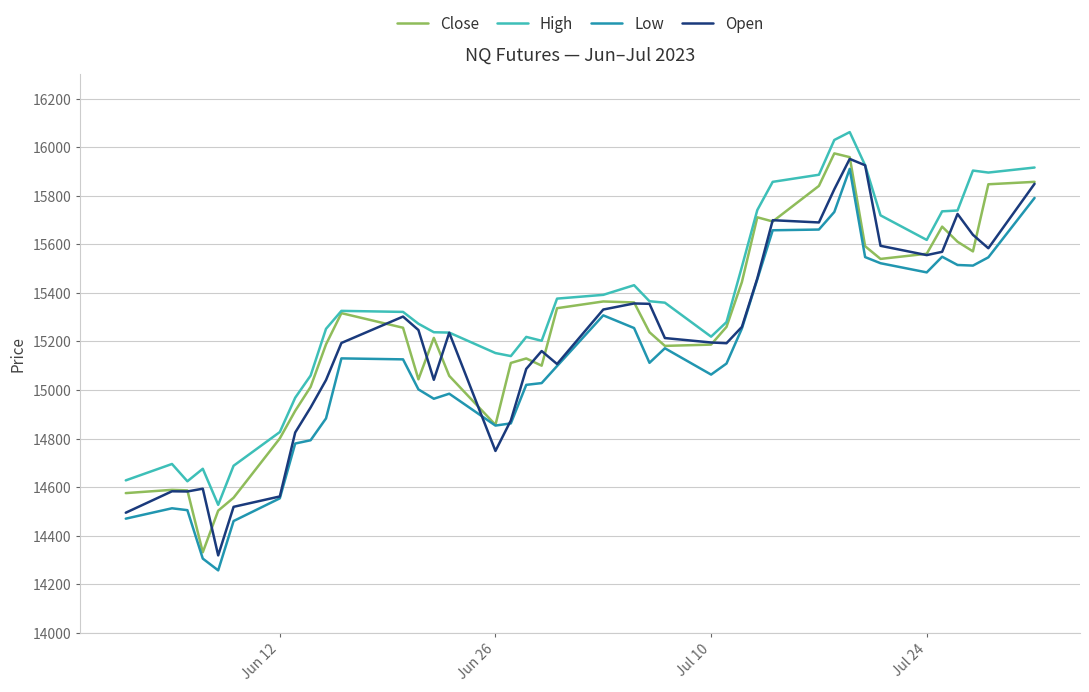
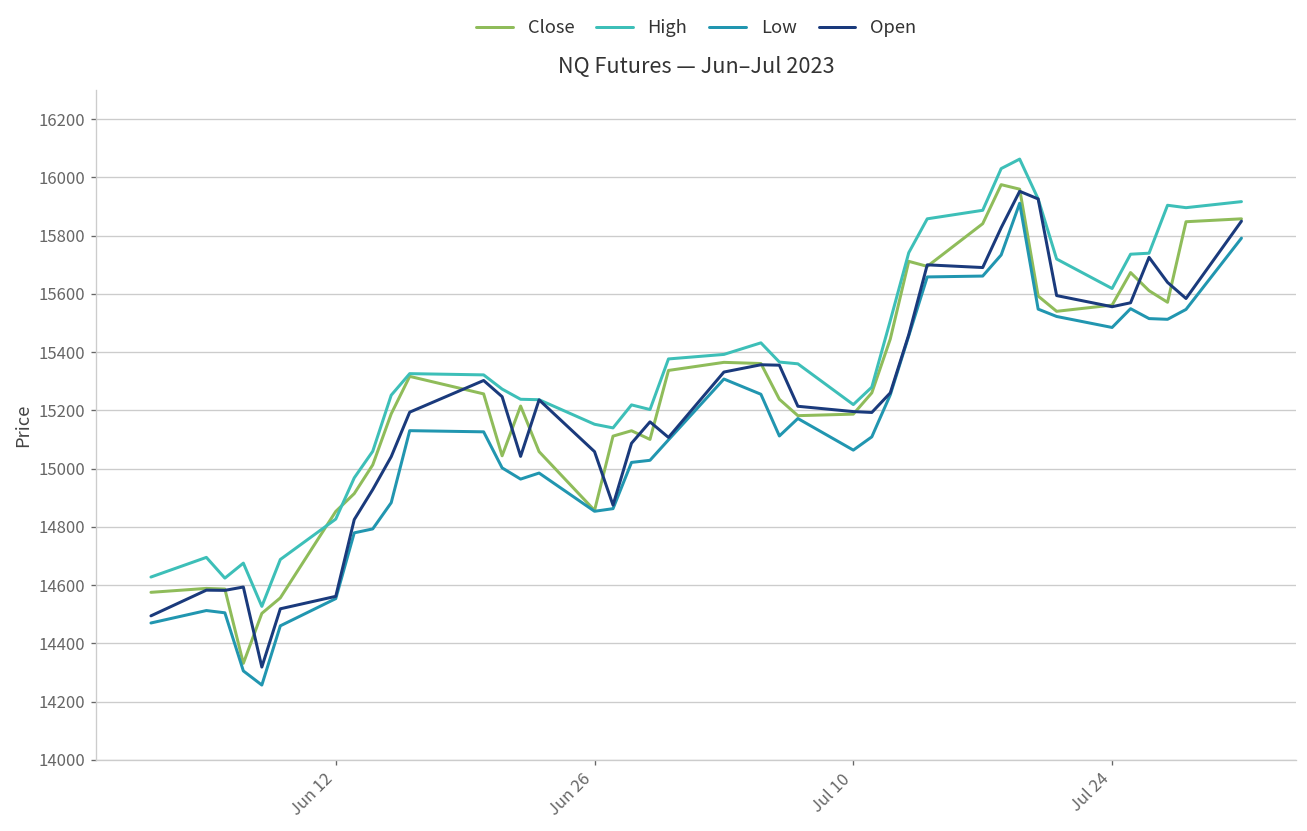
Close, Jun 12: 14800 -> 14850
Open, Jun 26: 14750 -> 15060
